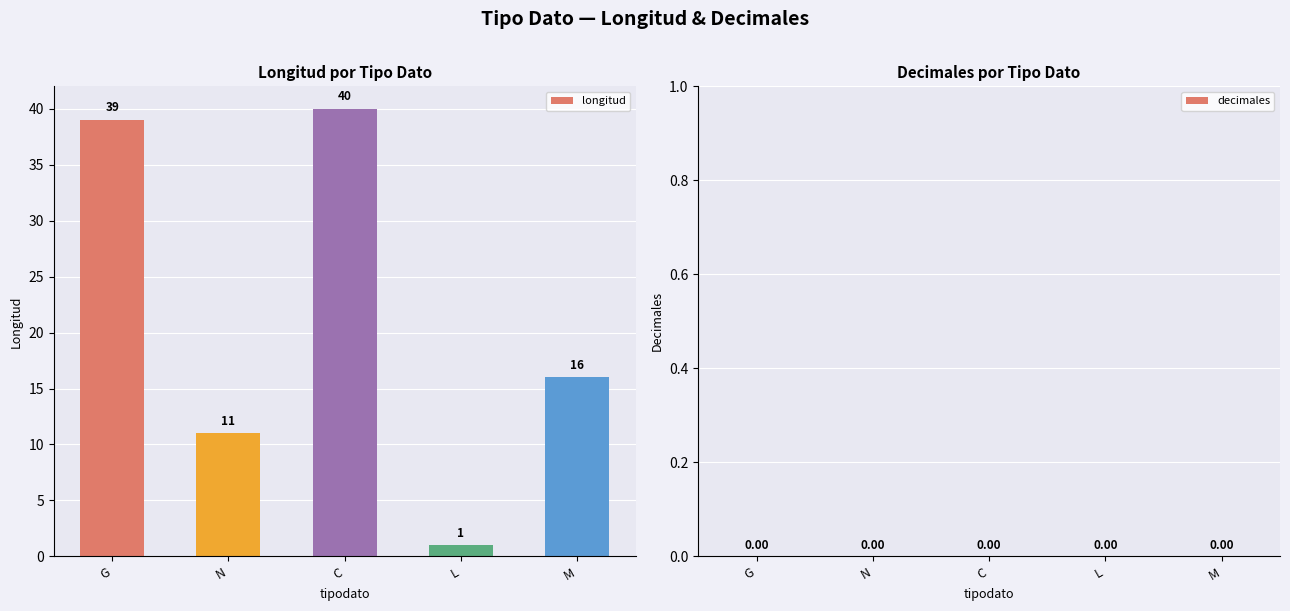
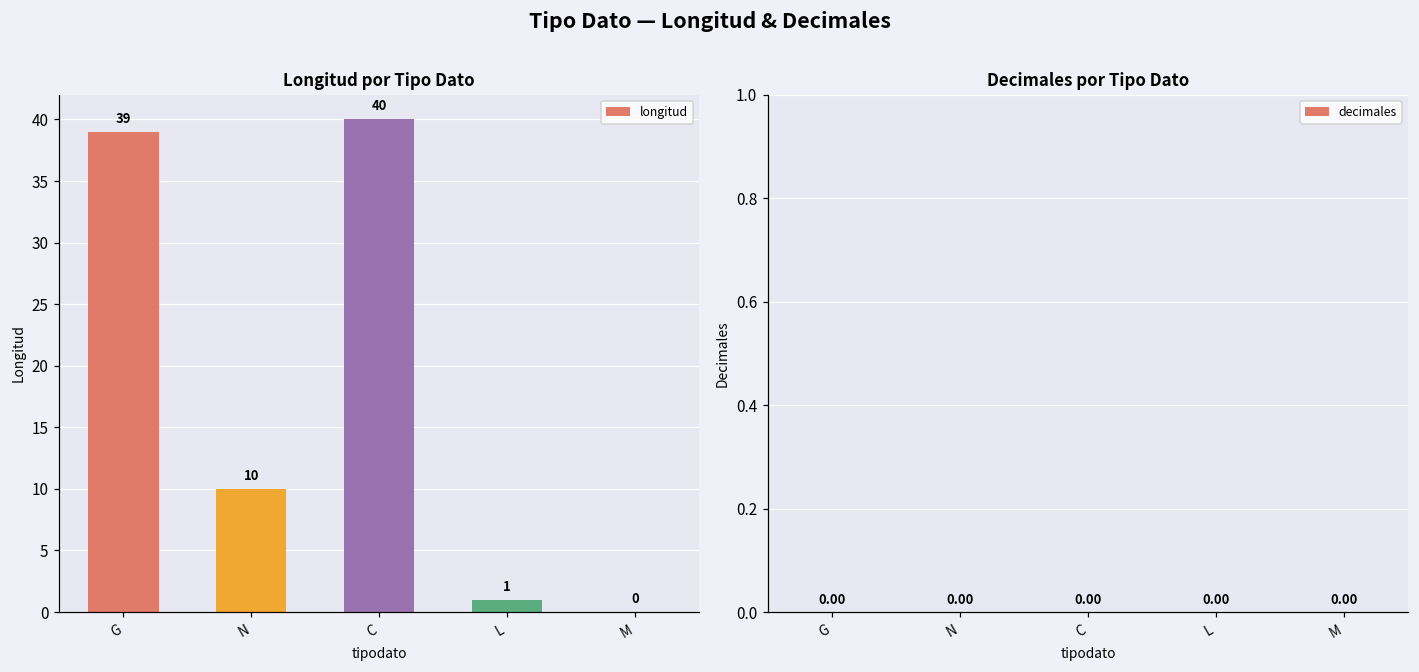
Longitud por Tipo Dato, N: 11 -> 10
Longitud por Tipo Dato, M: 16 -> 0
